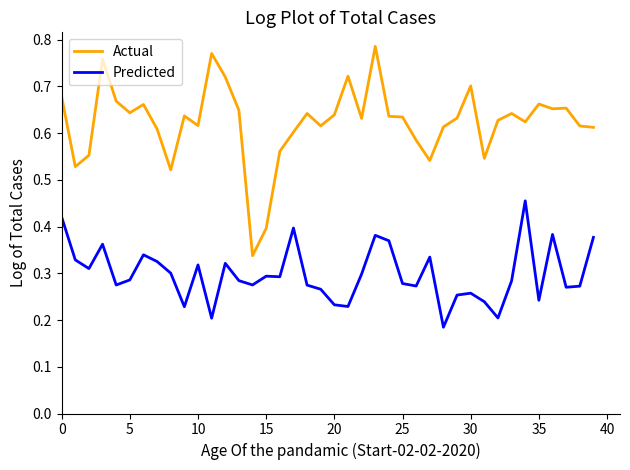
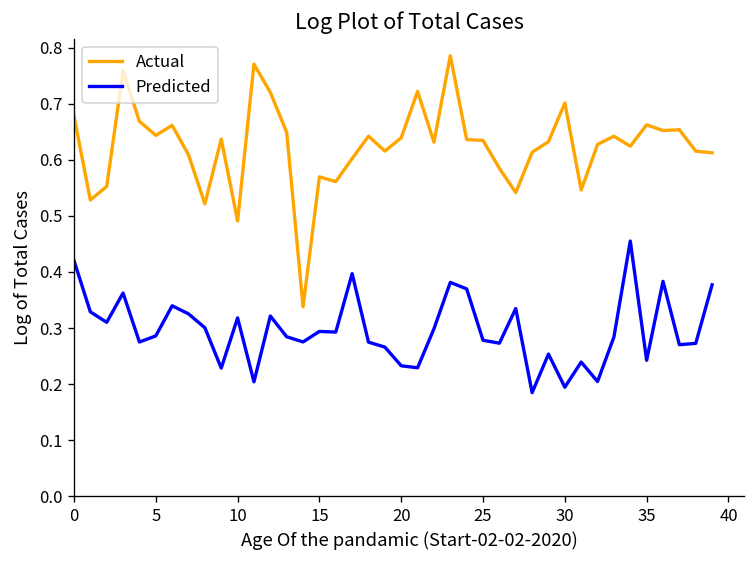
Actual, 10: 0.62 -> 0.49
Actual, 15: 0.40 -> 0.57
Predicted, 30: 0.26 -> 0.19
